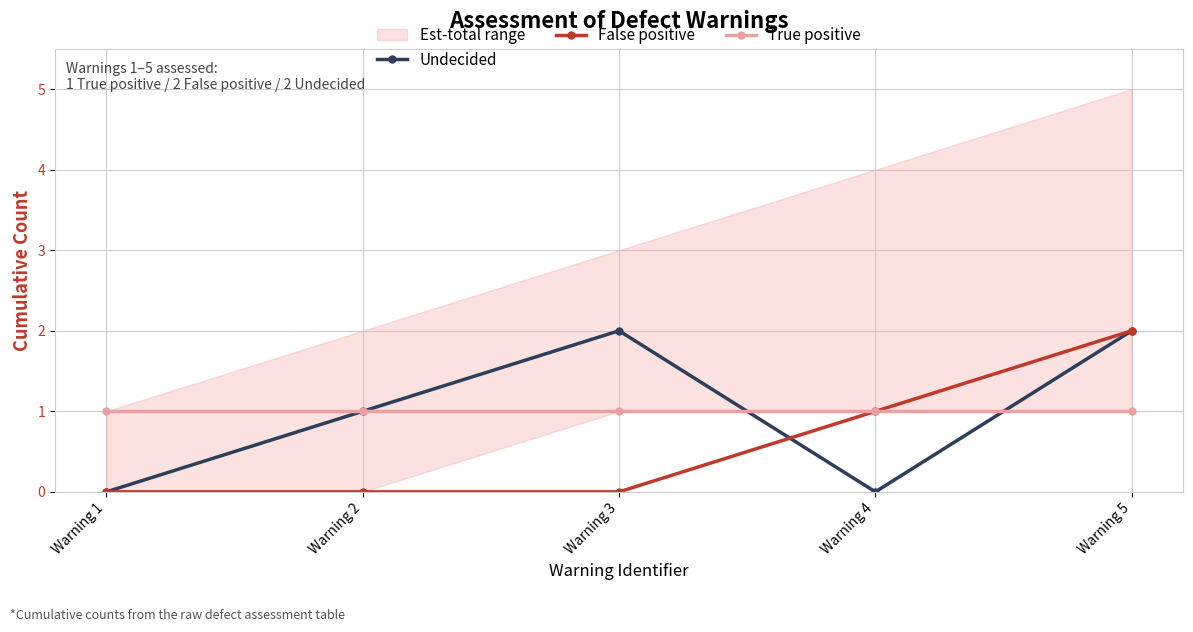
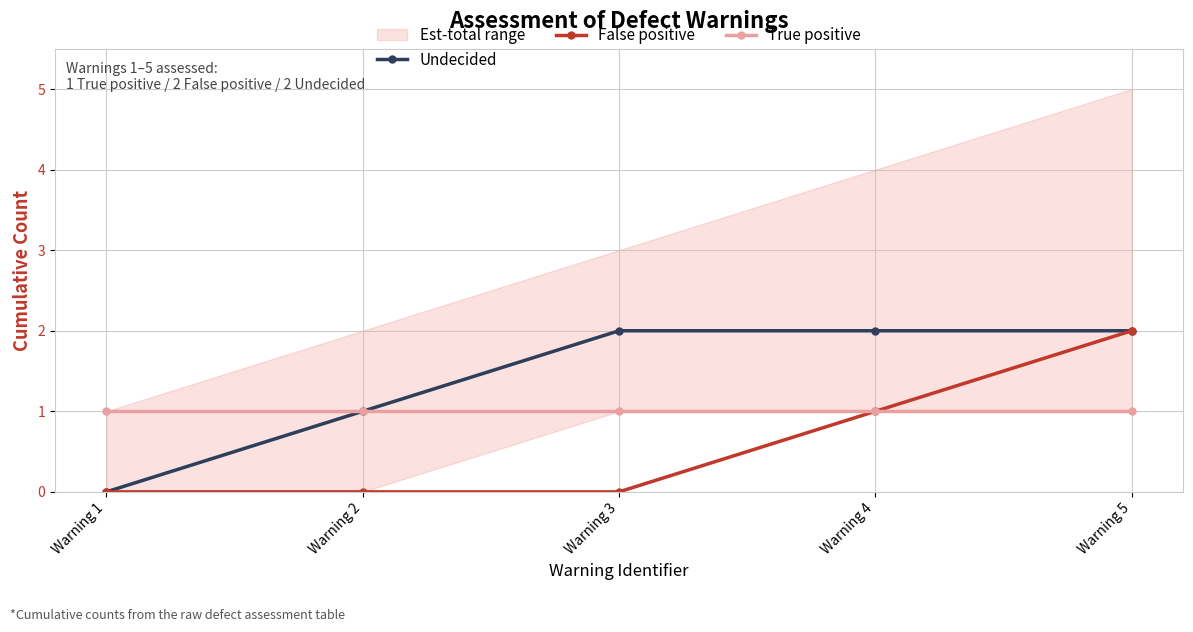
Undecided, Warning 4: 0 -> 2
